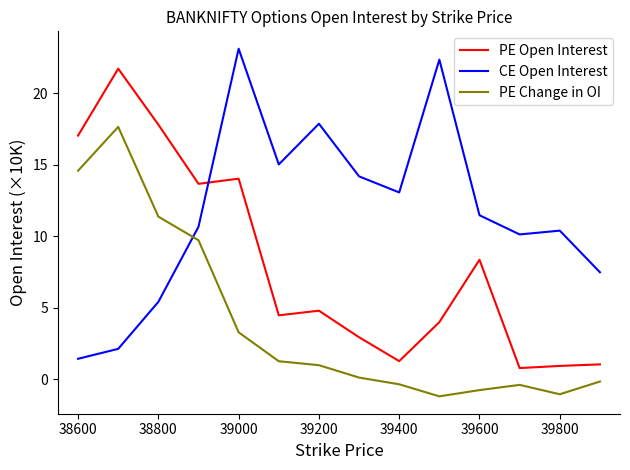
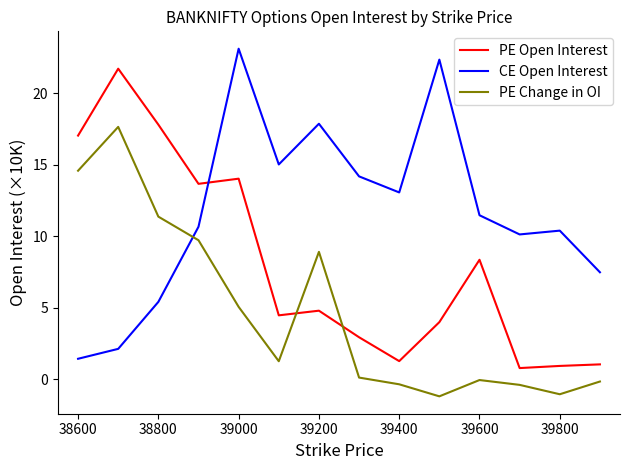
PE Change in OI, 39000: 3.3 -> 5.1
PE Change in OI, 39200: 1.0 -> 8.9
PE Change in OI, 39600: -0.8 -> -0.1
